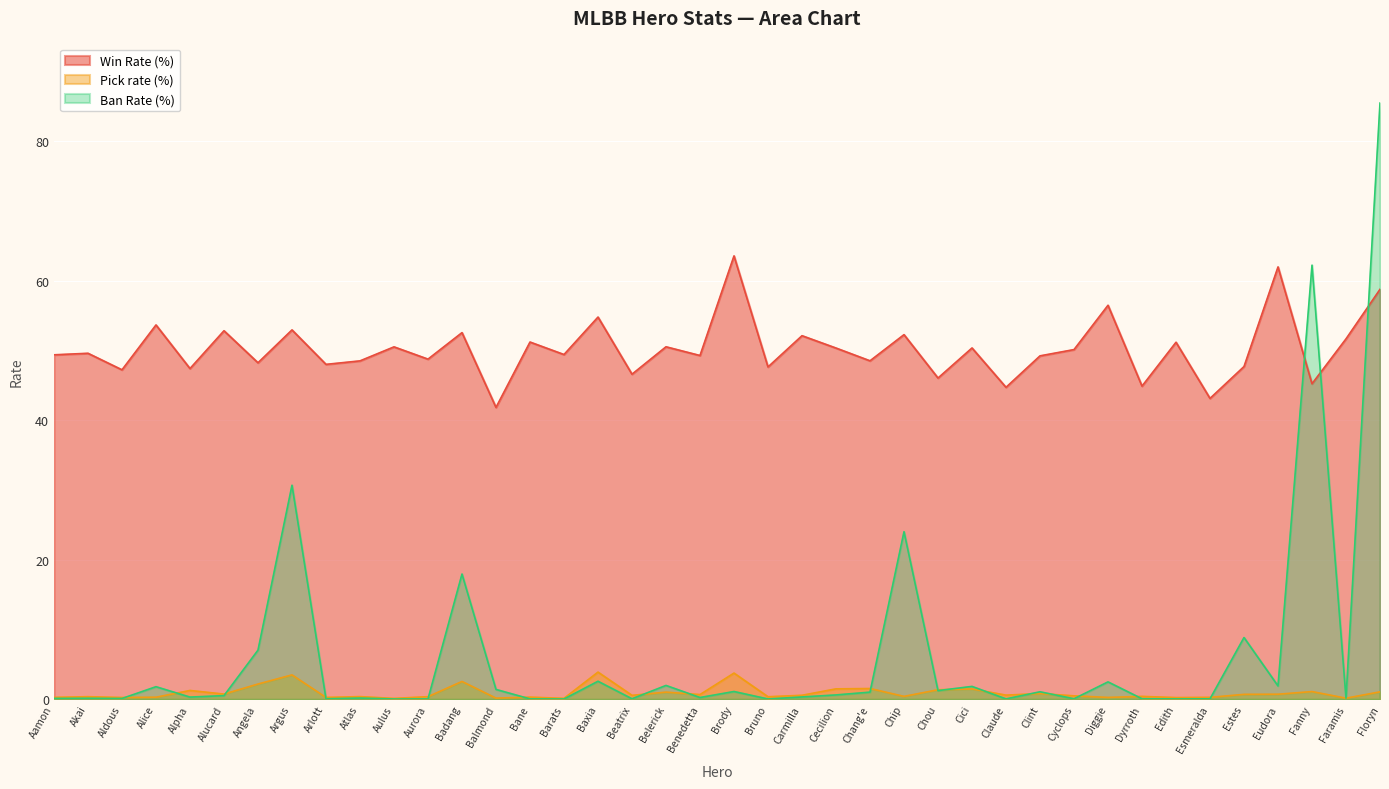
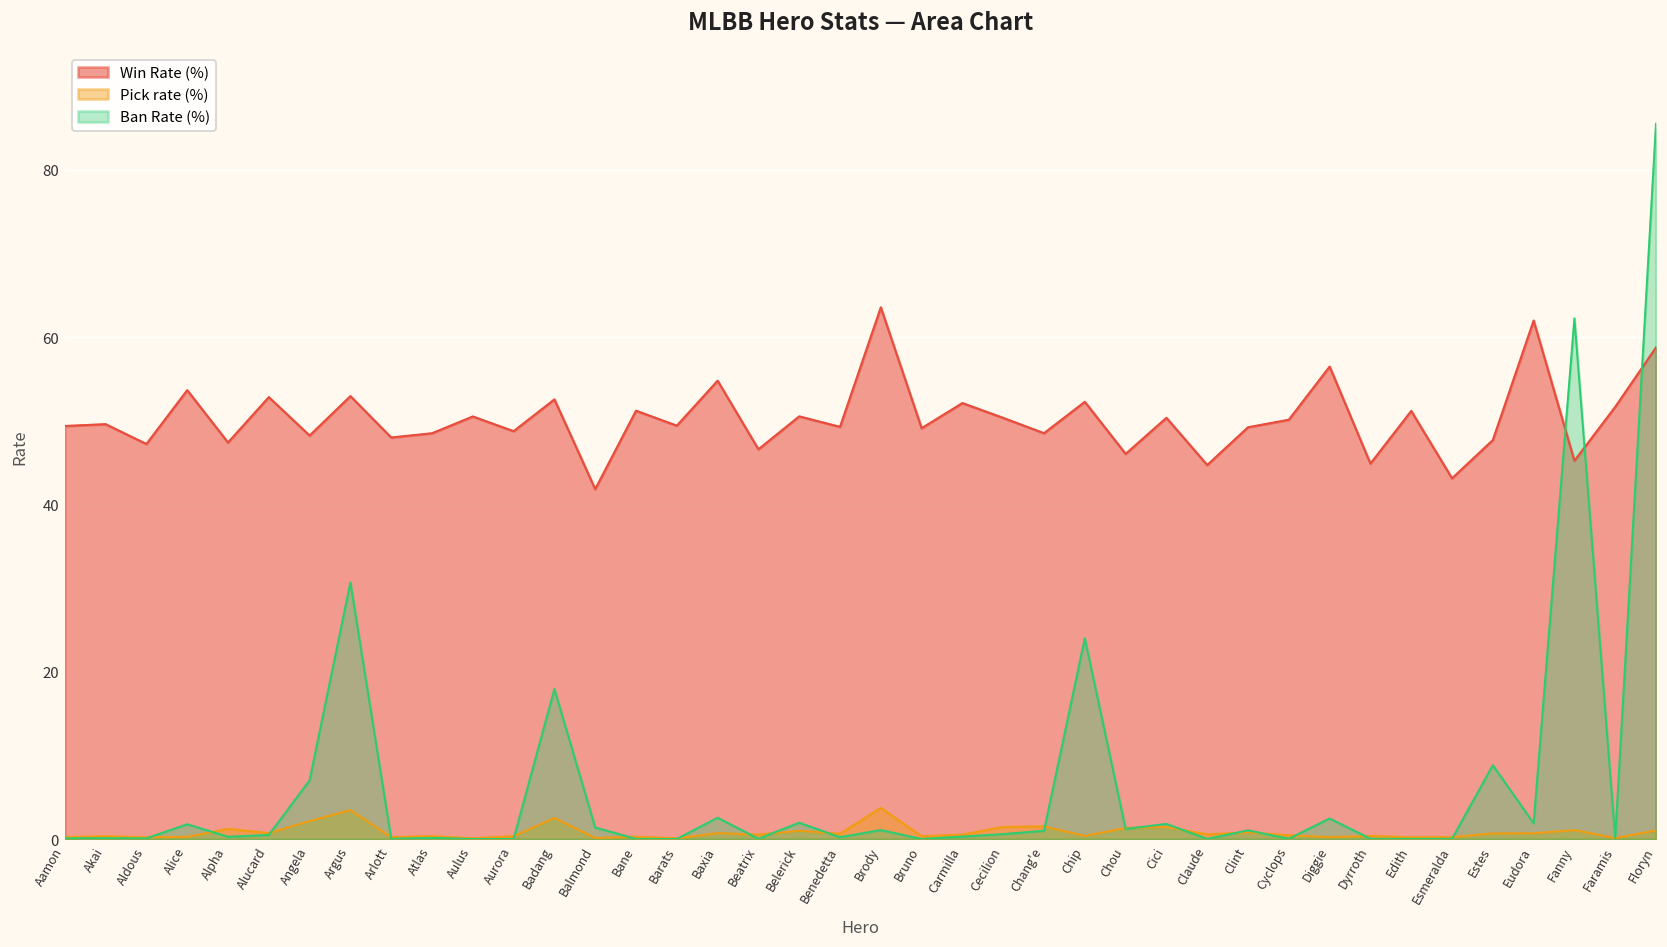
Pick rate (%), Baxia: 4 -> 1
Win Rate (%), Bruno: 48 -> 49
